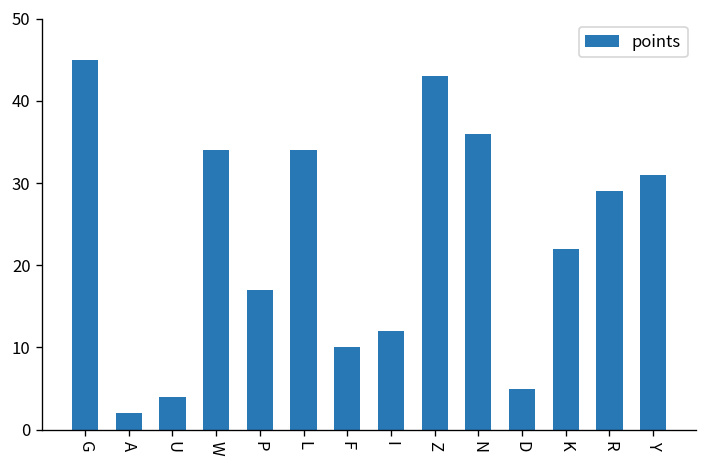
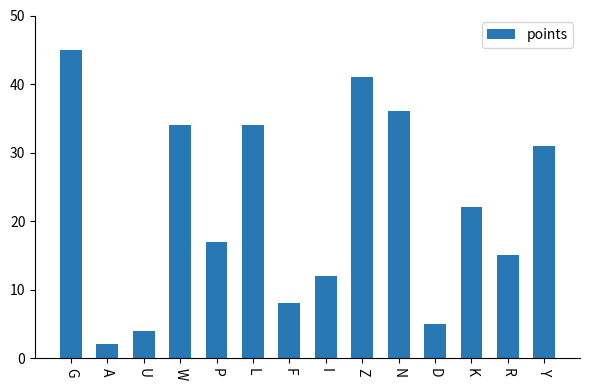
F: 10 -> 8
Z: 43 -> 41
R: 29 -> 15
